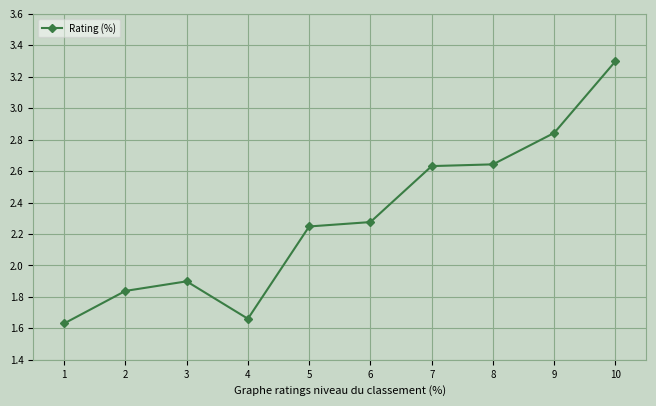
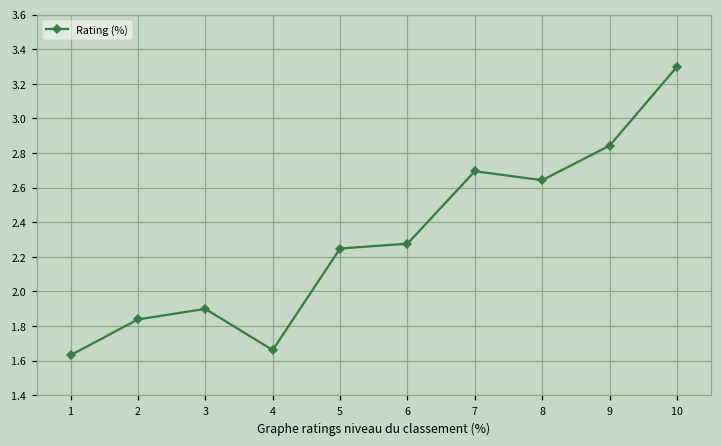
7: 2.63 -> 2.70
